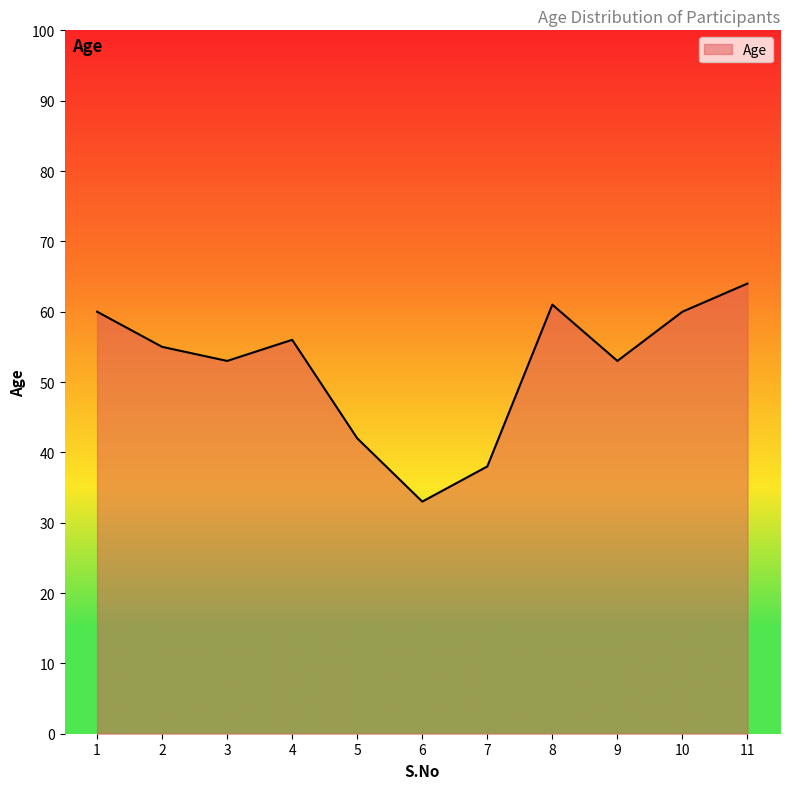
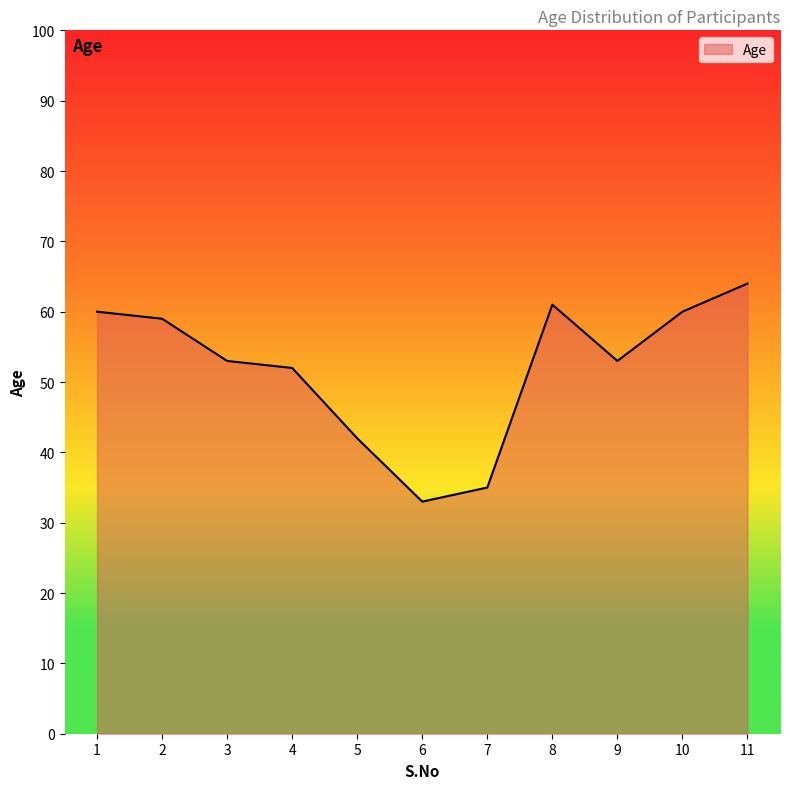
2: 55 -> 59
4: 56 -> 52
7: 38 -> 35
